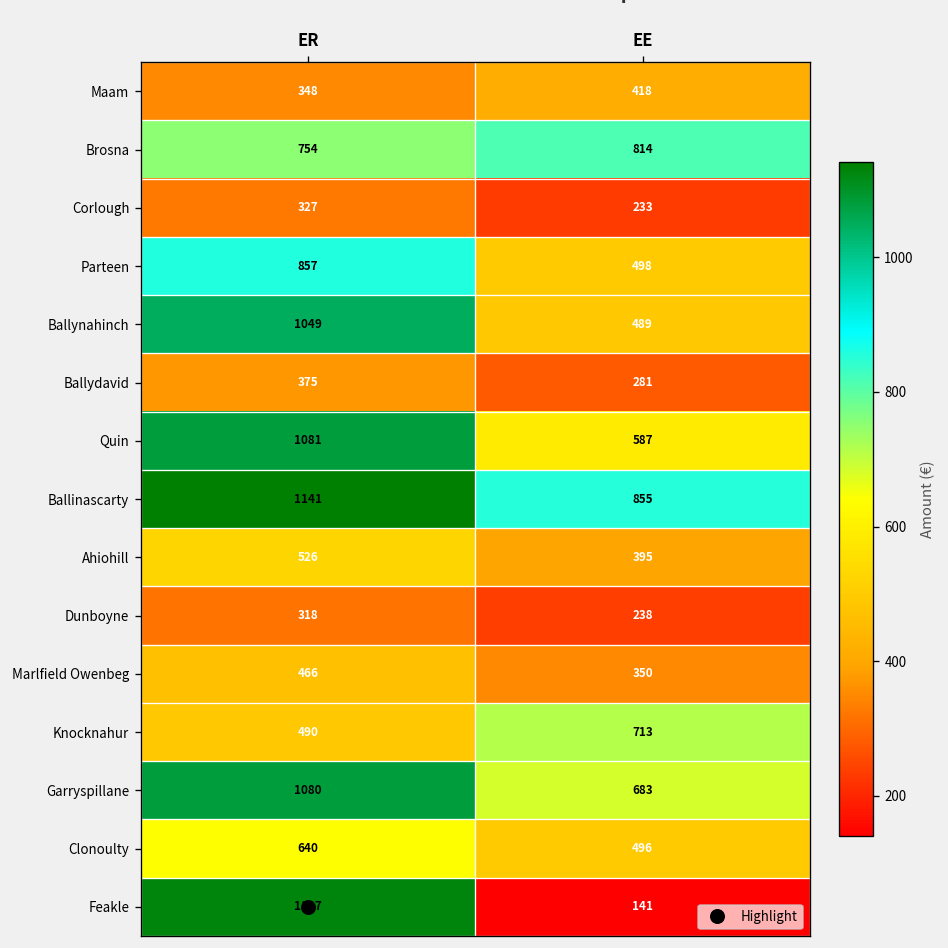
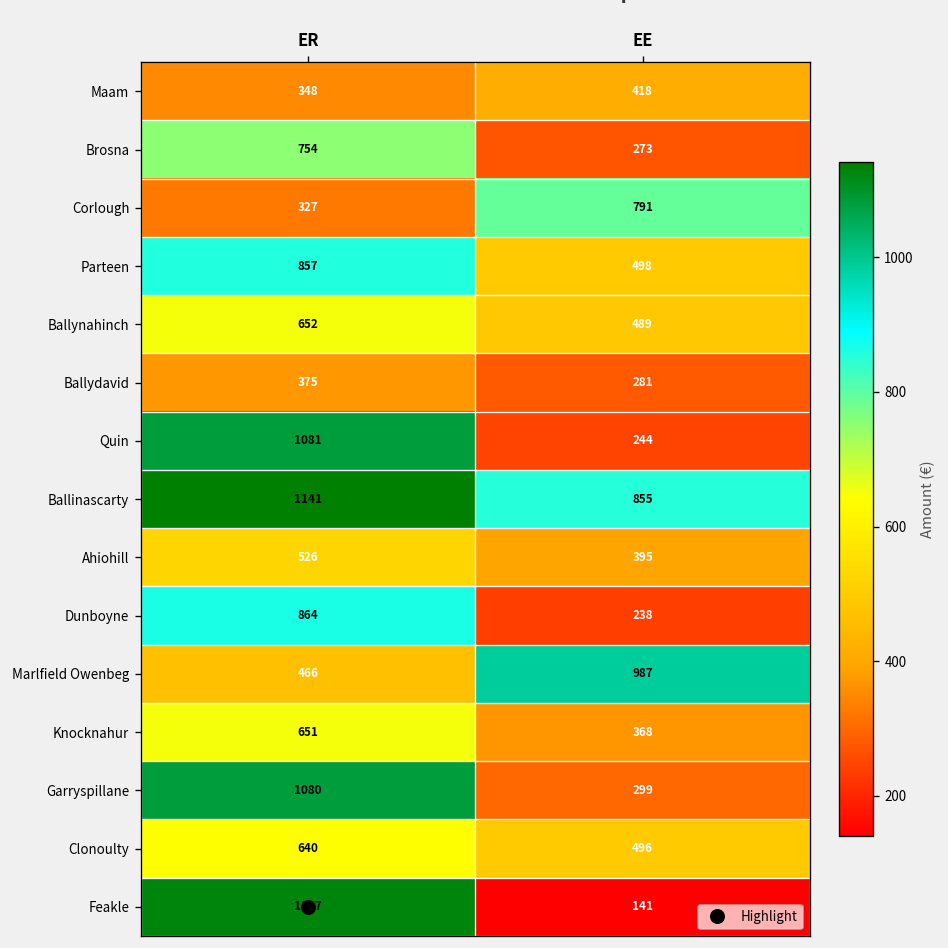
Brosna, EE: 814 -> 273
Corlough, EE: 233 -> 791
Ballynahinch, ER: 1049 -> 652
Quin, EE: 587 -> 244
Dunboyne, ER: 318 -> 864
Marlfield Owenbeg, EE: 350 -> 987
Knocknahur, ER: 490 -> 651
Knocknahur, EE: 713 -> 368
Garryspillane, EE: 683 -> 299
